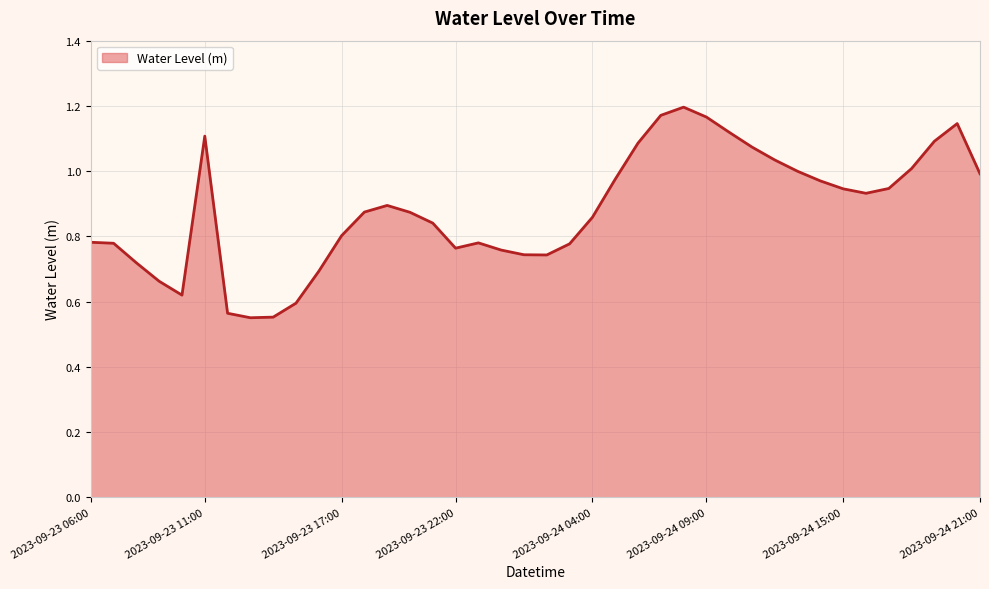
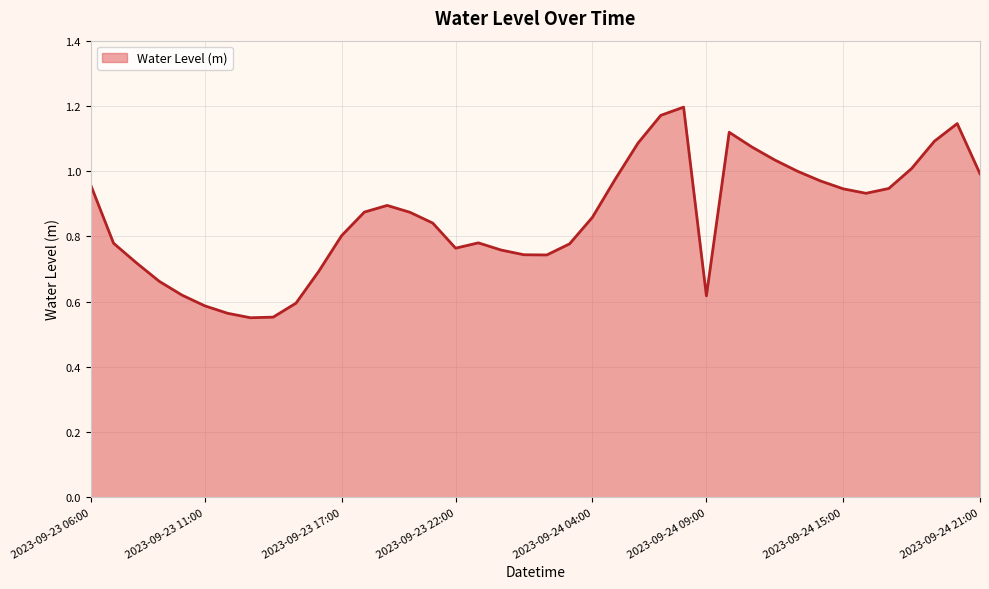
2023-09-23 06:00: 0.78 -> 0.96
2023-09-23 11:00: 1.11 -> 0.59
2023-09-24 09:00: 1.17 -> 0.62
